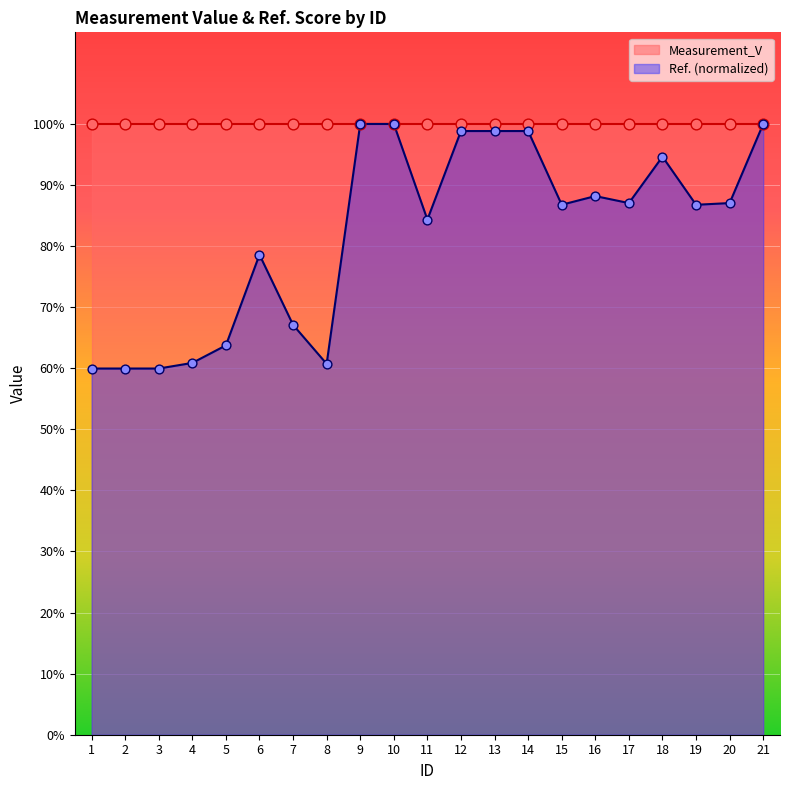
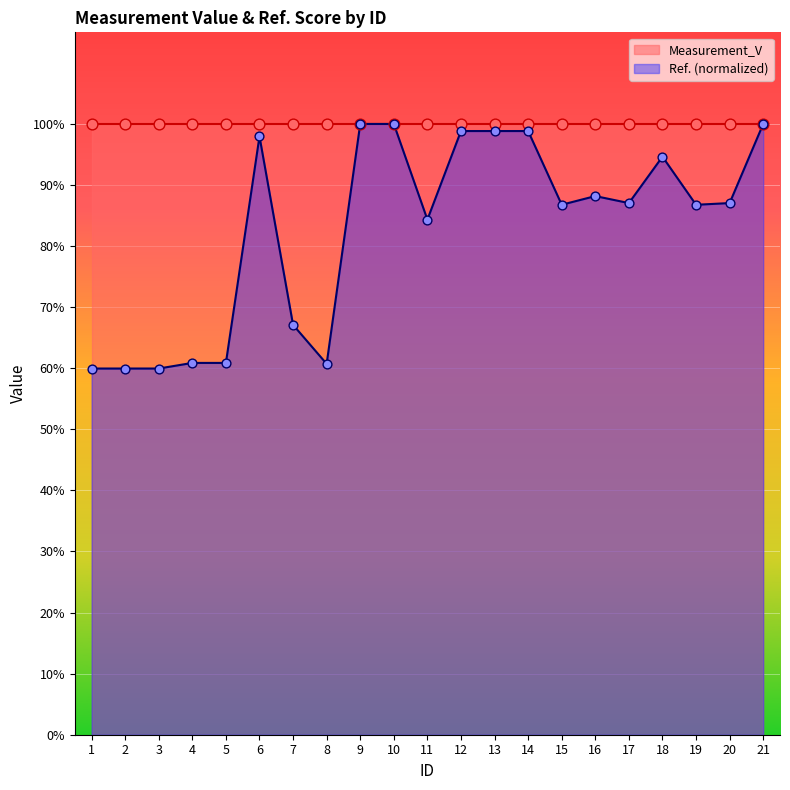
Ref. (normalized), 5: 64% -> 61%
Ref. (normalized), 6: 79% -> 98%
